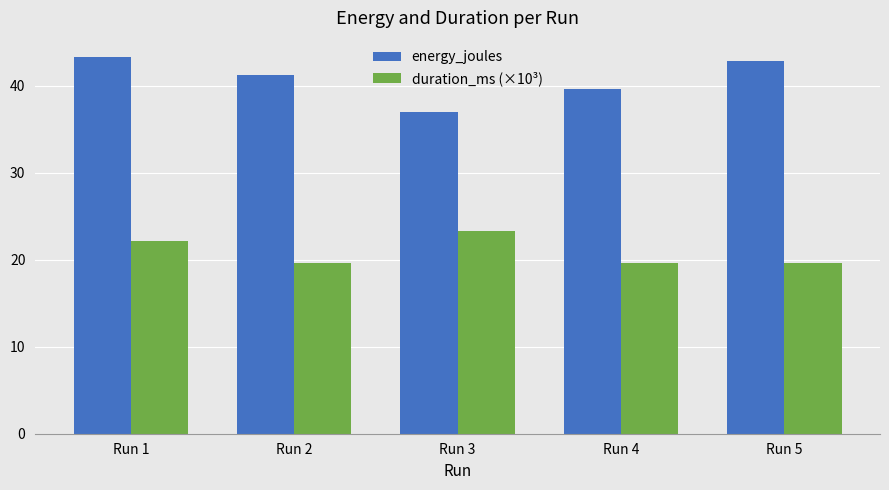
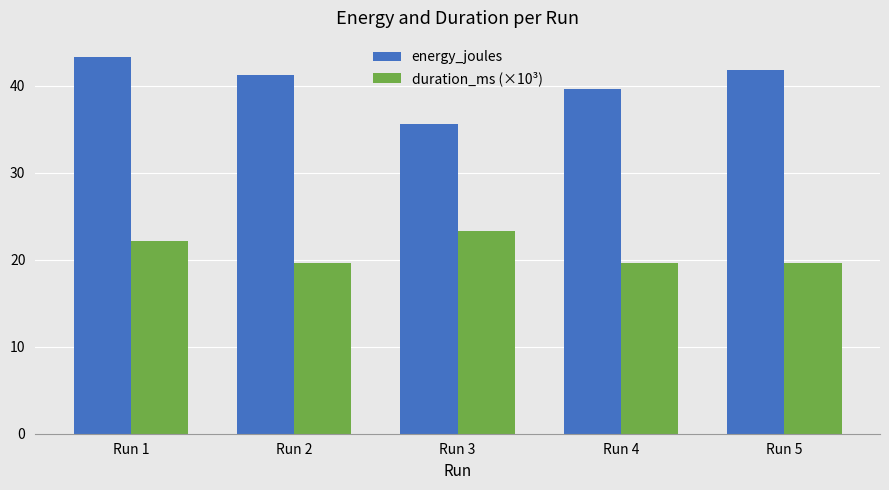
energy_joules, Run 3: 37 -> 36
energy_joules, Run 5: 43 -> 42
